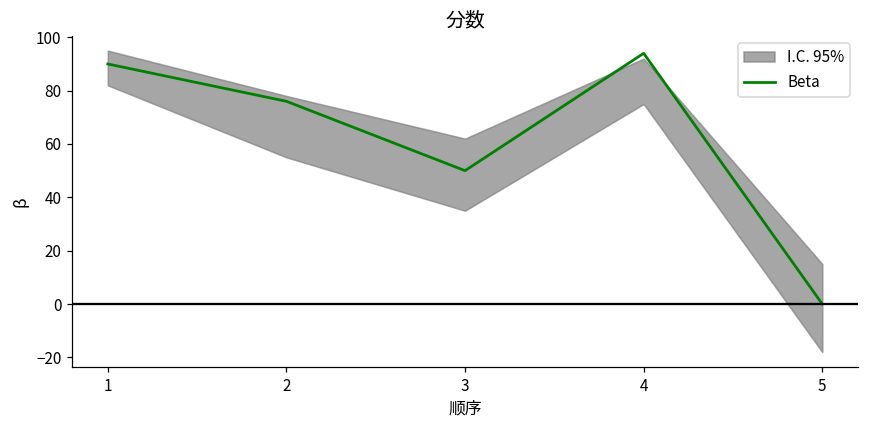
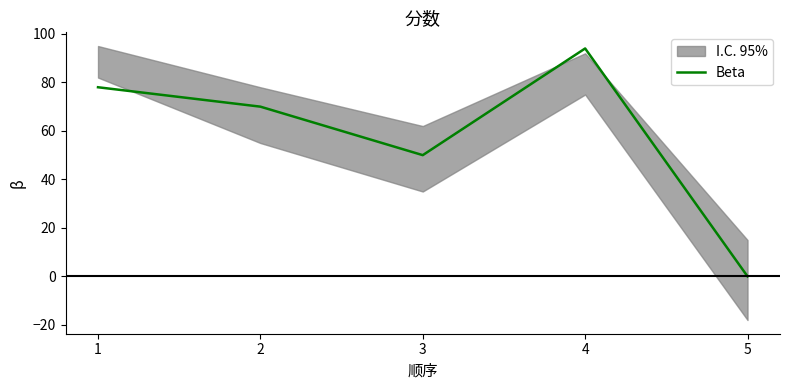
Beta, 1: 90 -> 78
Beta, 2: 76 -> 70
